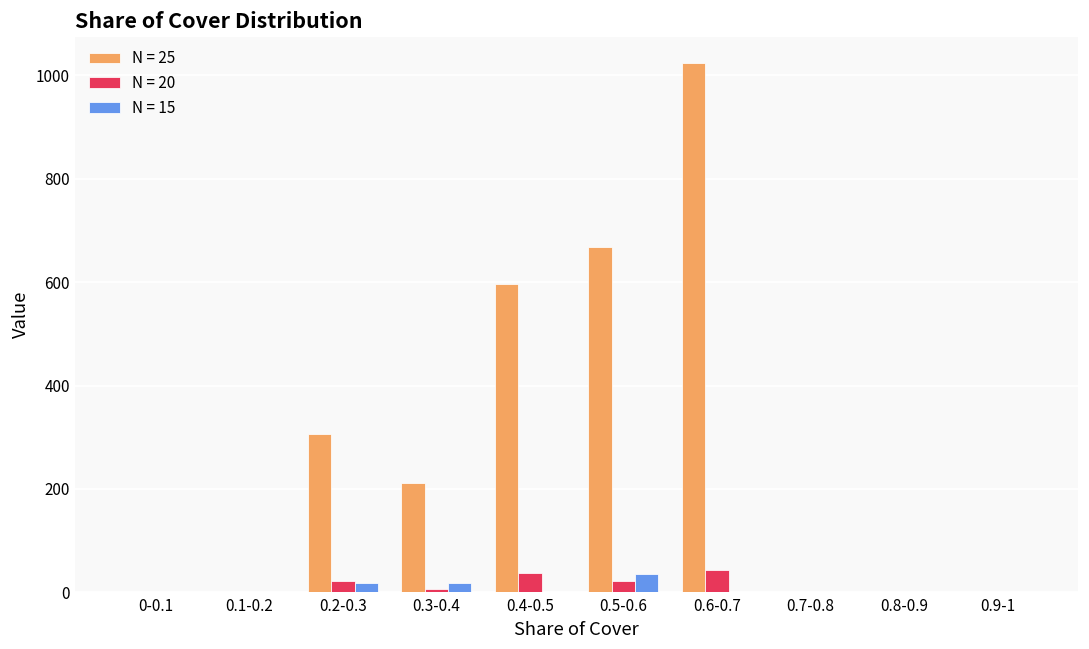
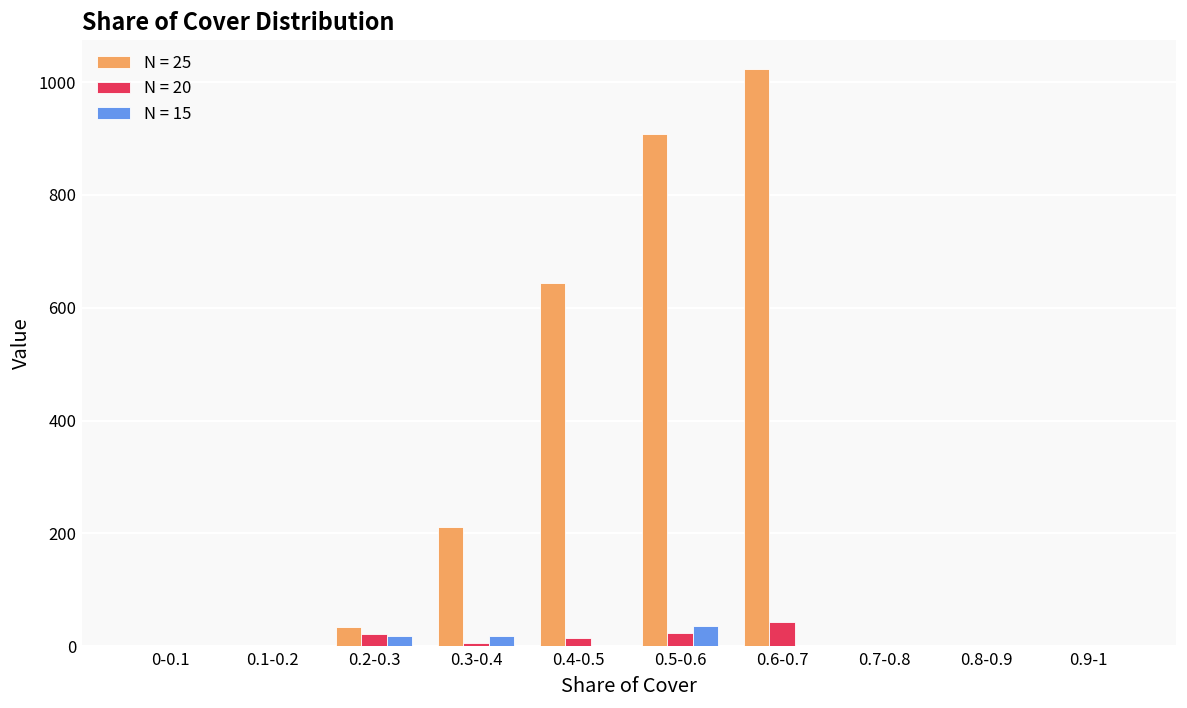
N = 25, 0.2-0.3: 310 -> 30
N = 25, 0.4-0.5: 600 -> 640
N = 20, 0.4-0.5: 40 -> 20
N = 25, 0.5-0.6: 670 -> 910
